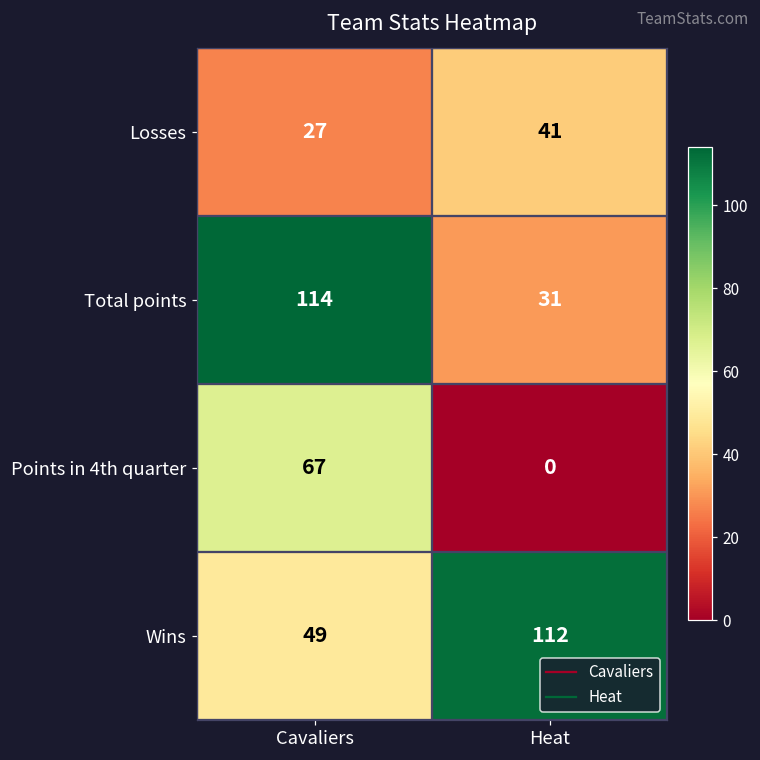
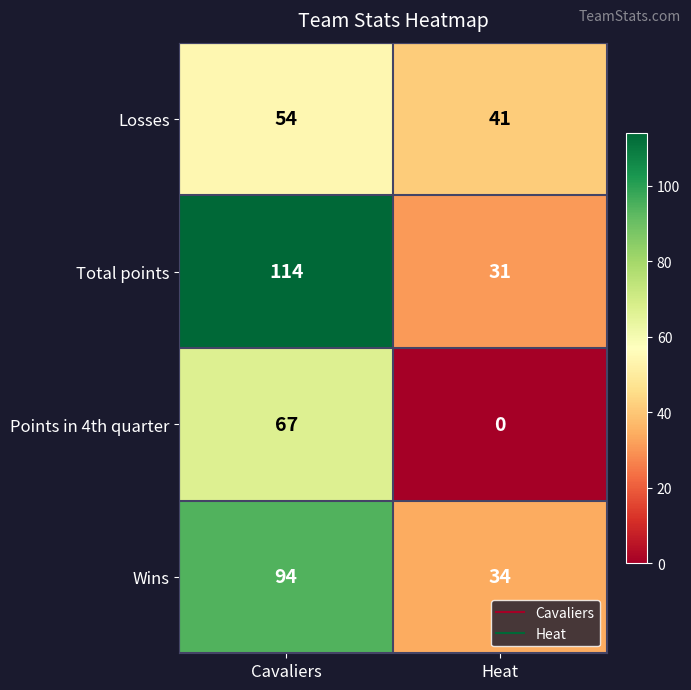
Losses, Cavaliers: 27 -> 54
Wins, Cavaliers: 49 -> 94
Wins, Heat: 112 -> 34
